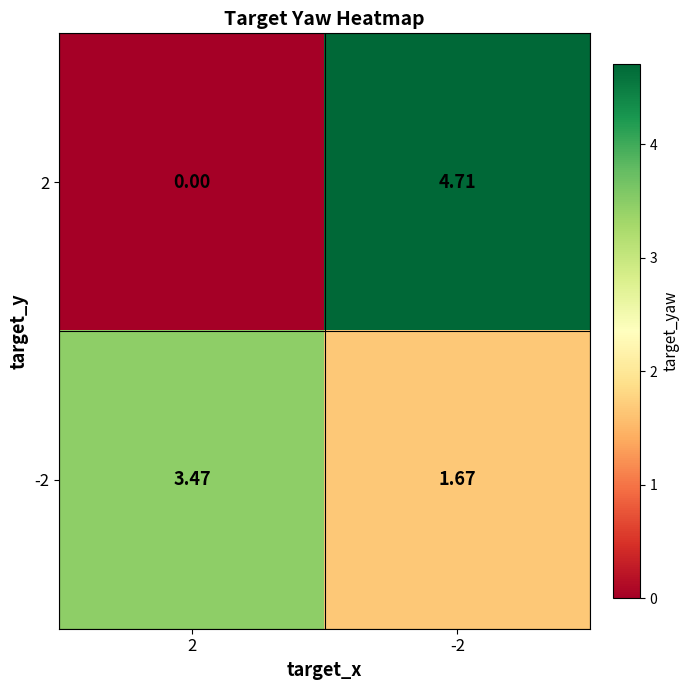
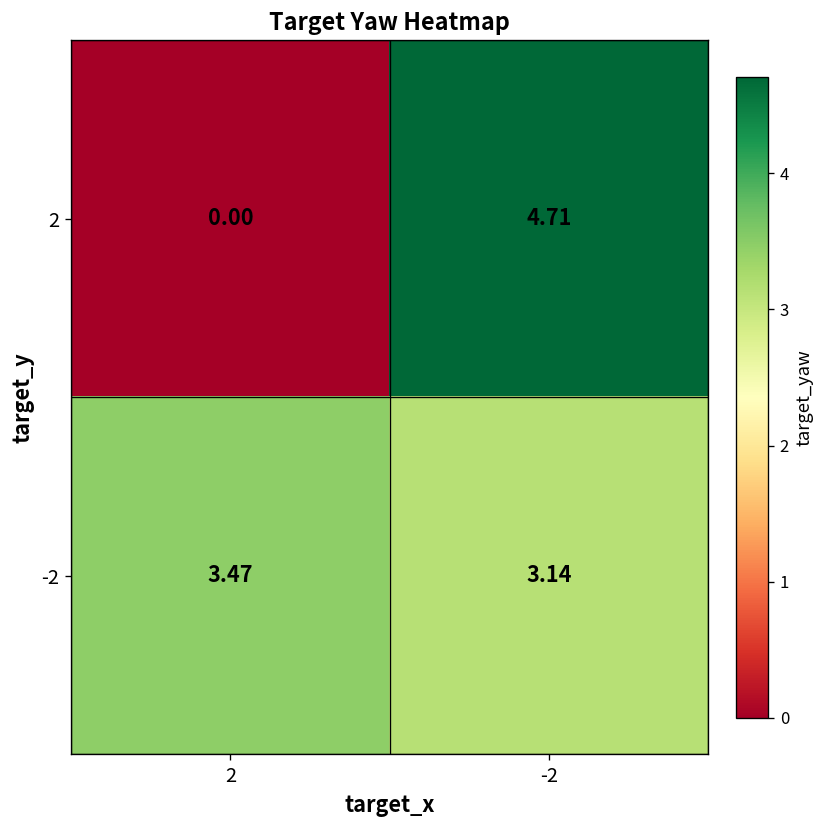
-2, -2: 1.67 -> 3.14
